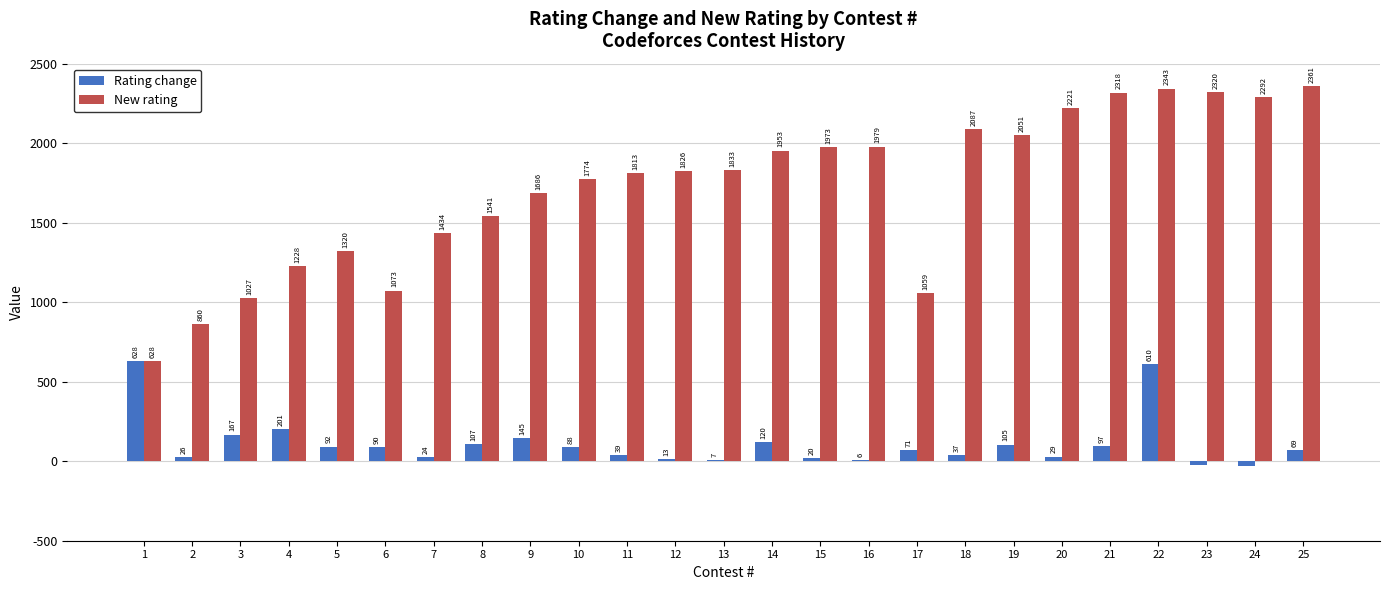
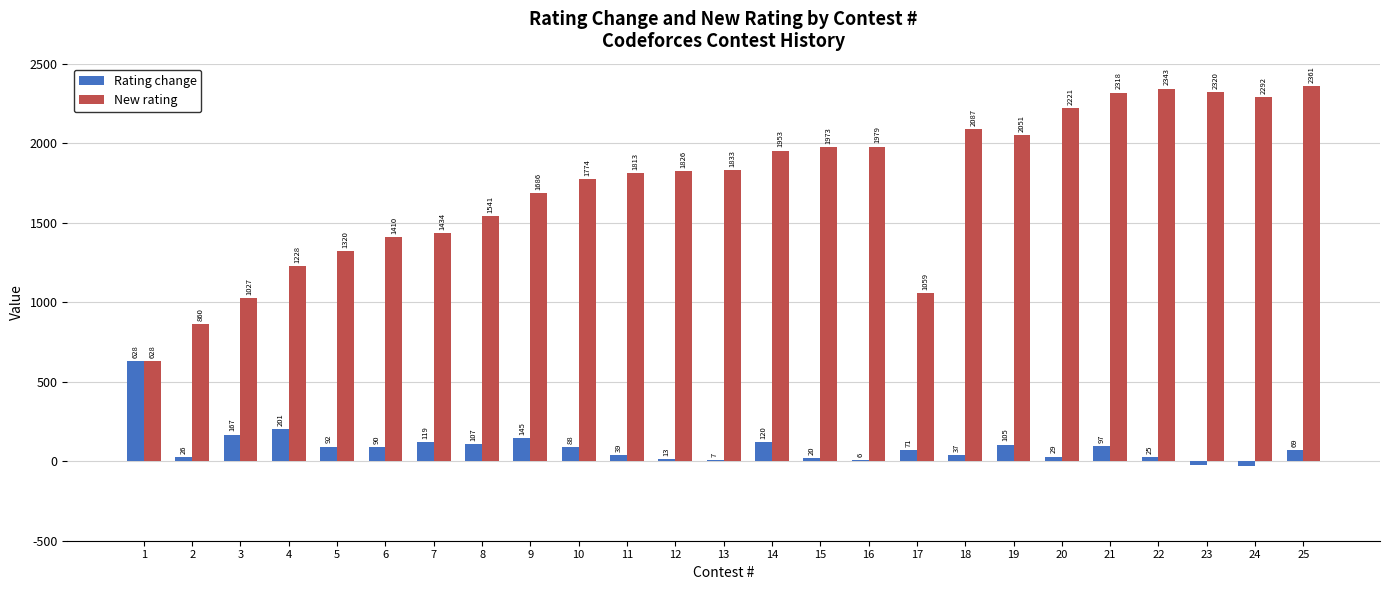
New rating, 6: 1073 -> 1410
Rating change, 7: 24 -> 119
Rating change, 22: 610 -> 25
